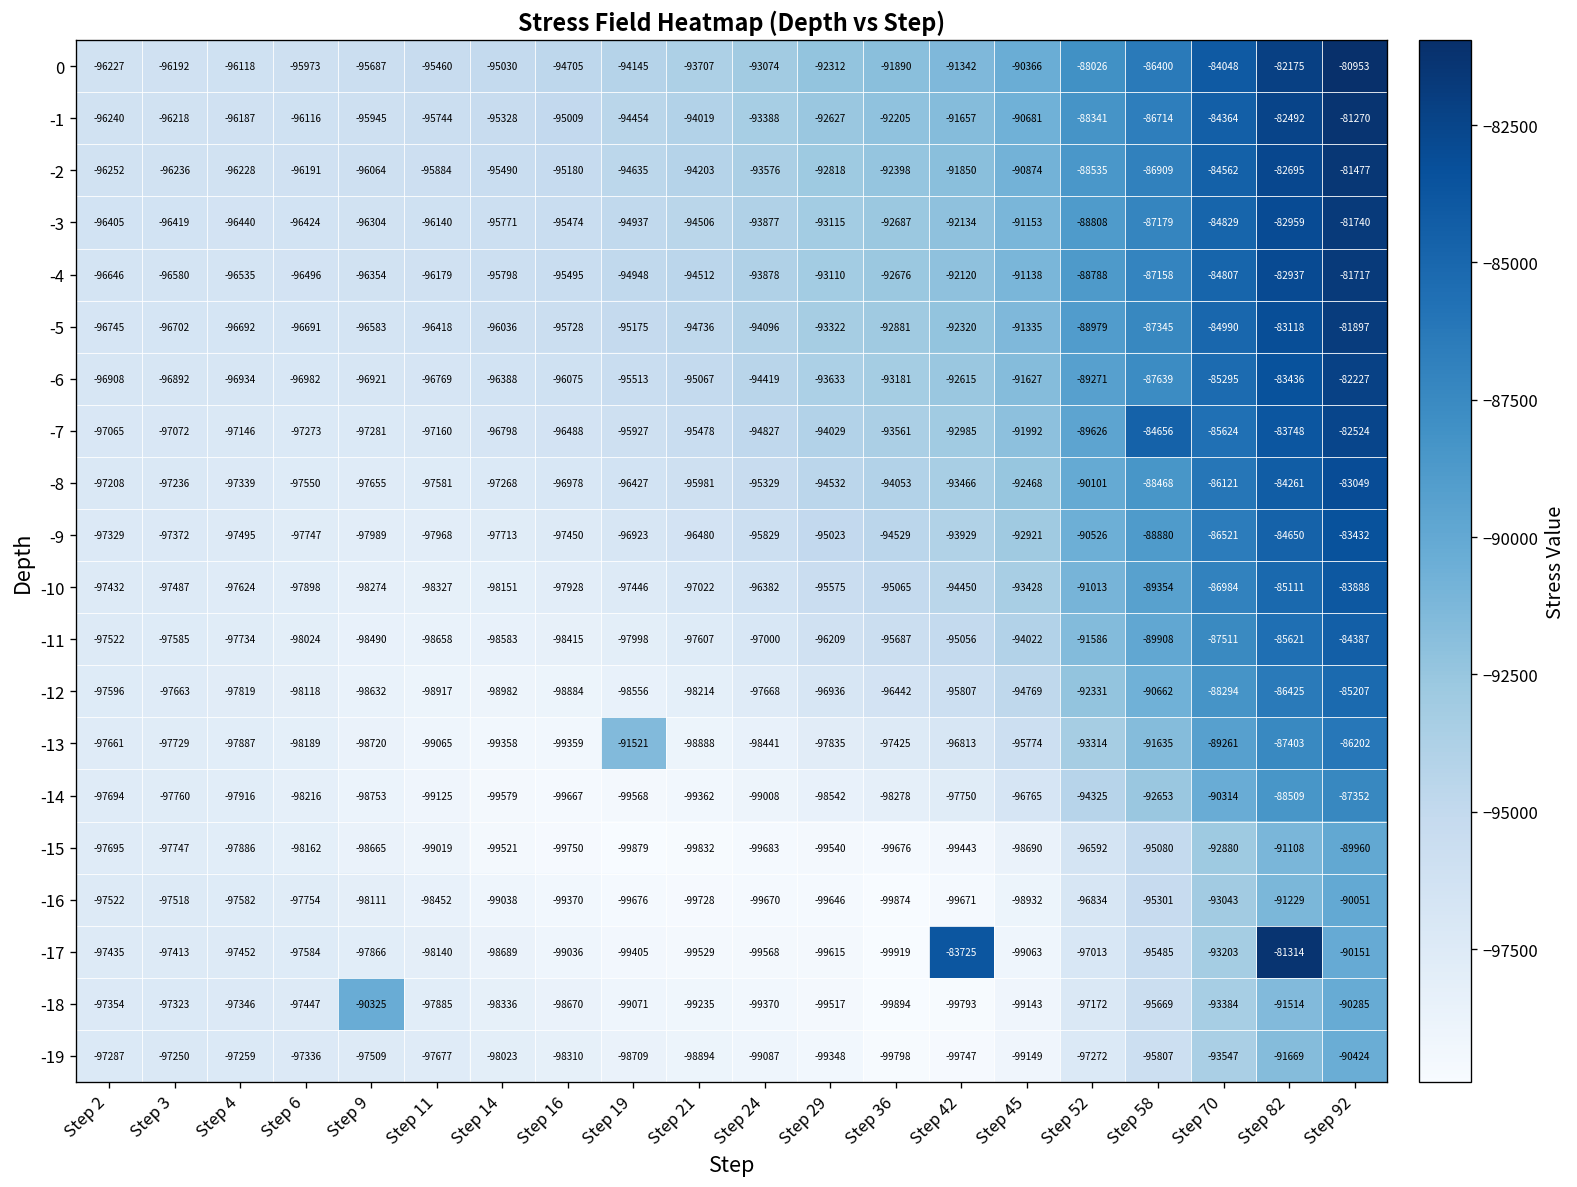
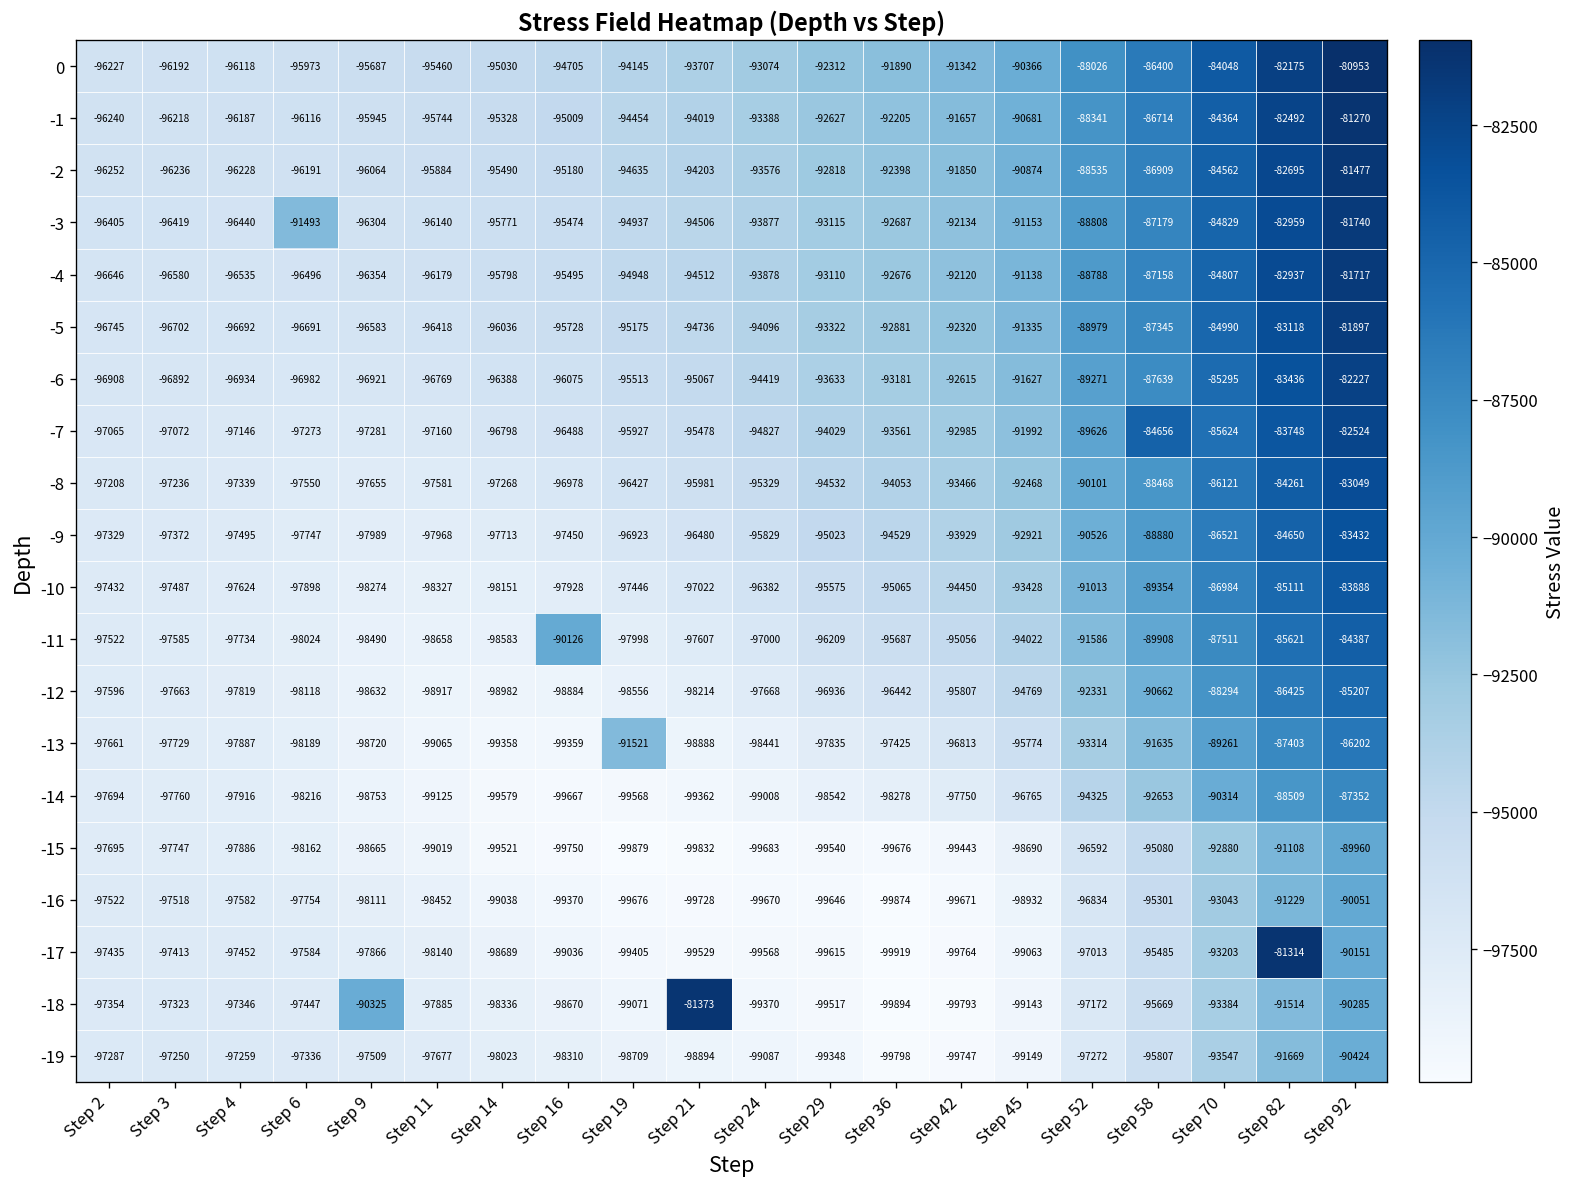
-3, Step 6: -96424 -> -91493
-11, Step 16: -98415 -> -90126
-17, Step 42: -83725 -> -99764
-18, Step 21: -99235 -> -81373
